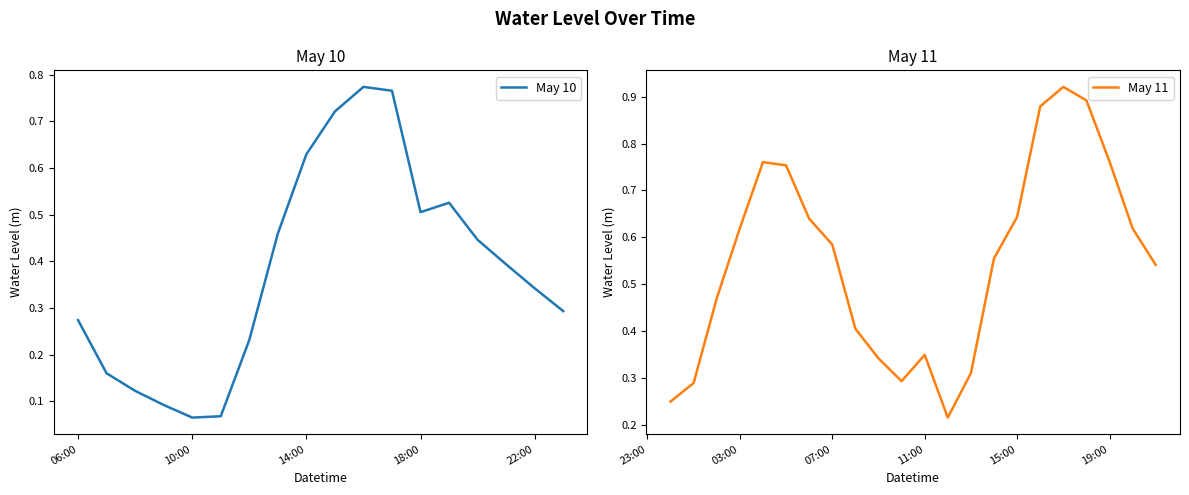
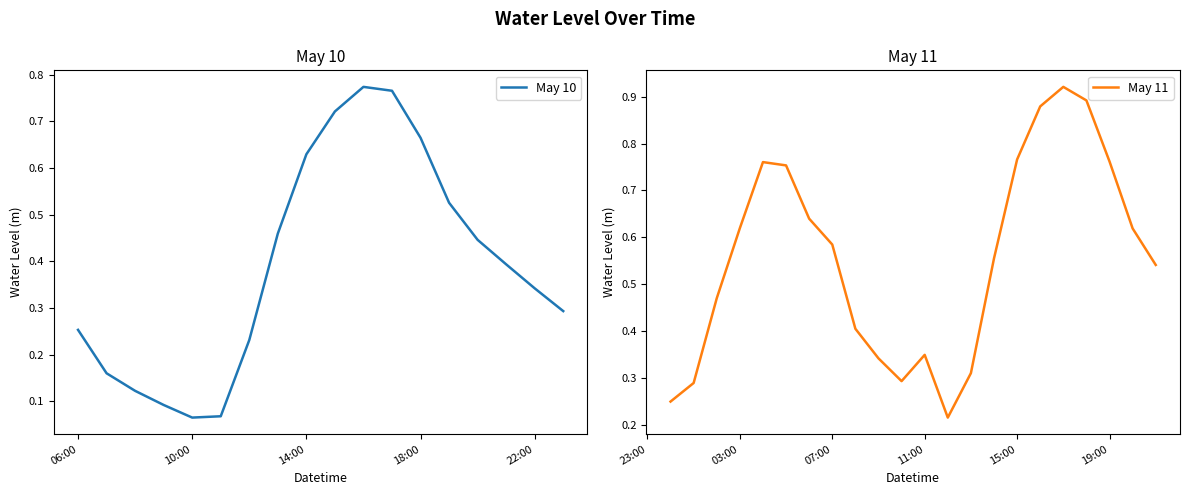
May 10, 06:00: 0.27 -> 0.25
May 10, 18:00: 0.51 -> 0.66
May 11, 15:00: 0.64 -> 0.77
